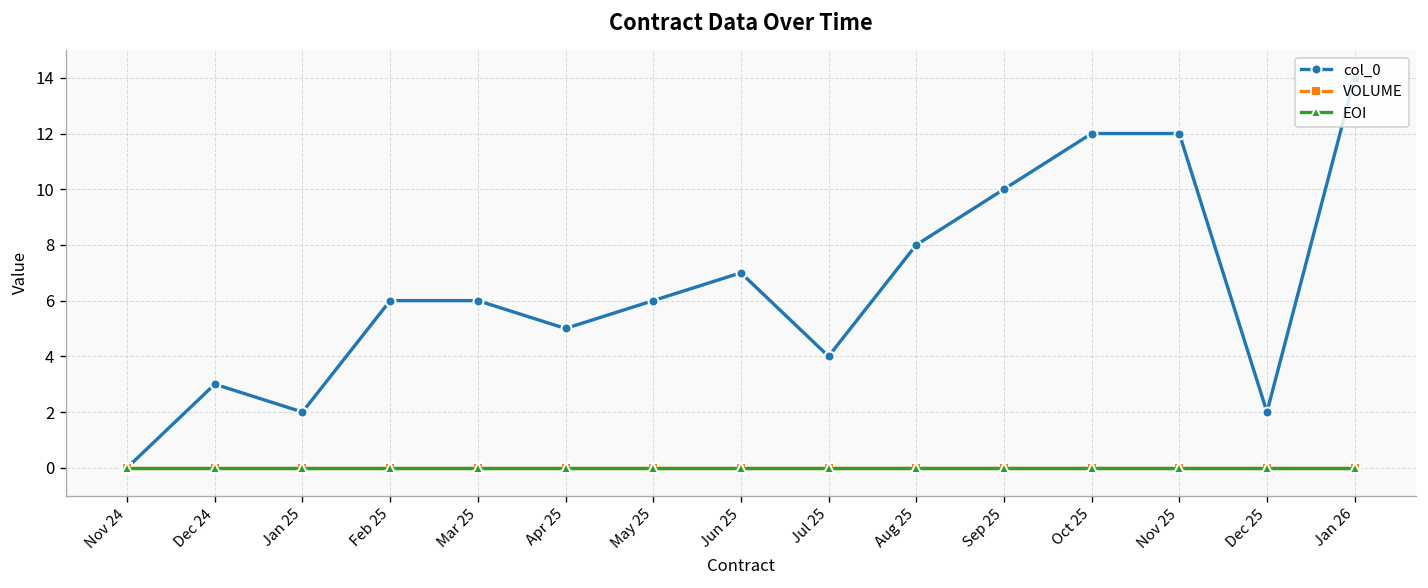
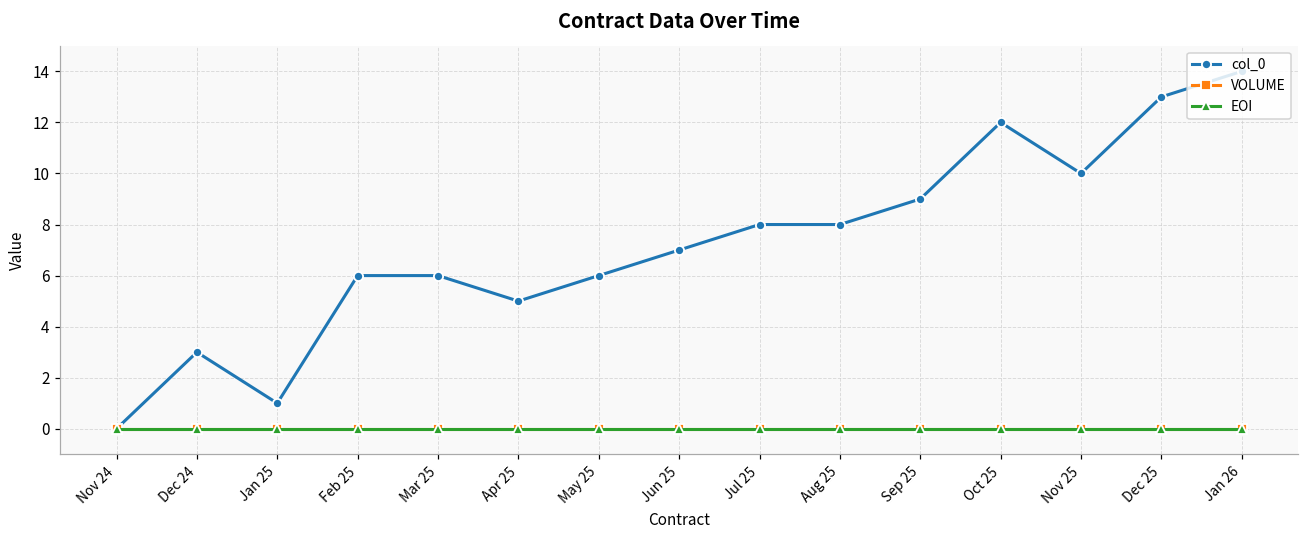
col_0, Jan 25: 2 -> 1
col_0, Jul 25: 4 -> 8
col_0, Sep 25: 10 -> 9
col_0, Nov 25: 12 -> 10
col_0, Dec 25: 2 -> 13
